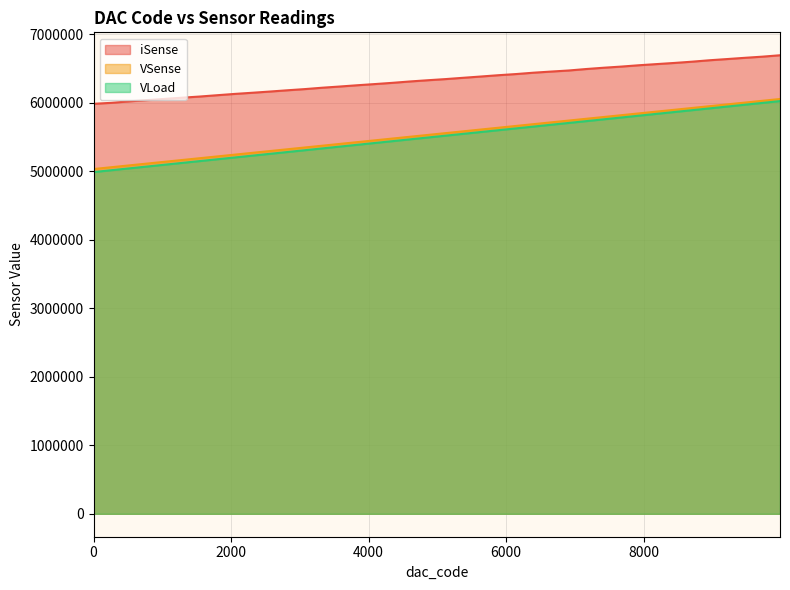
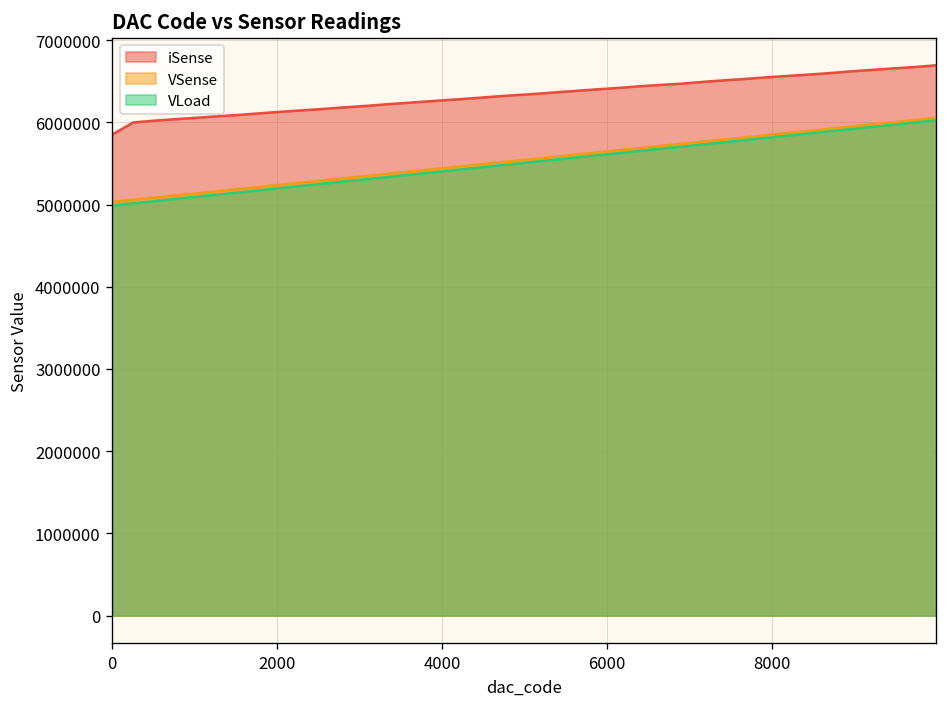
iSense, 0: 6000000 -> 5900000
